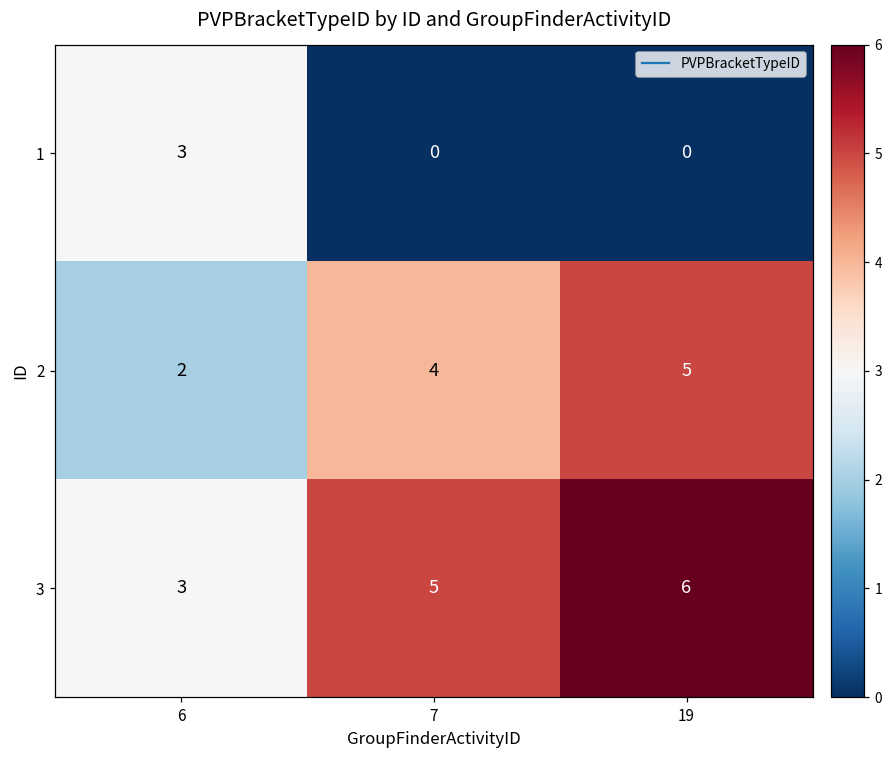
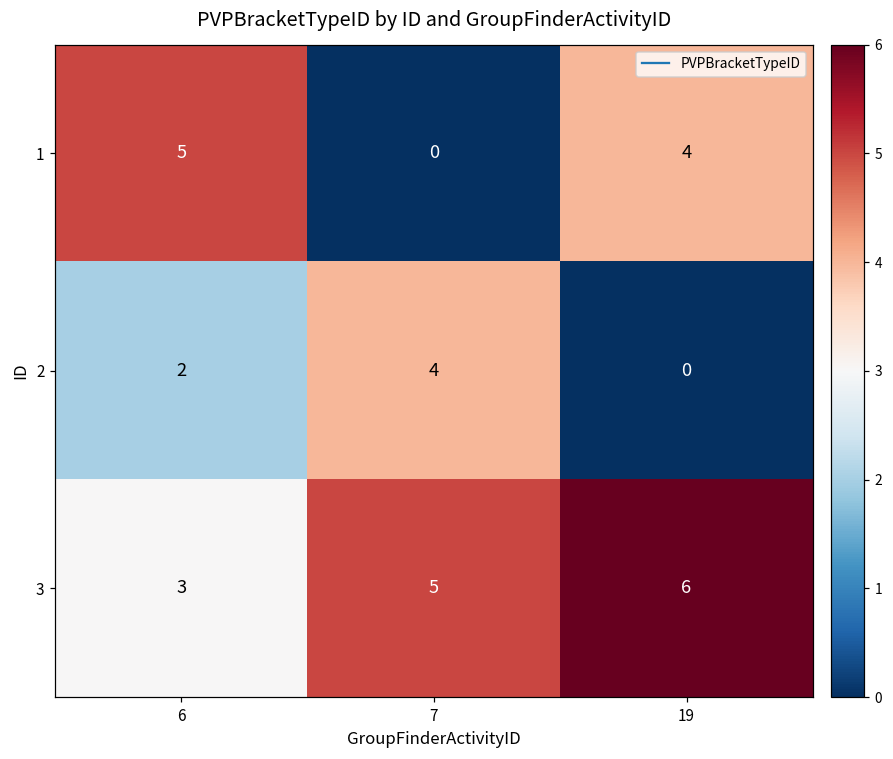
1, 6: 3 -> 5
1, 19: 0 -> 4
2, 19: 5 -> 0
